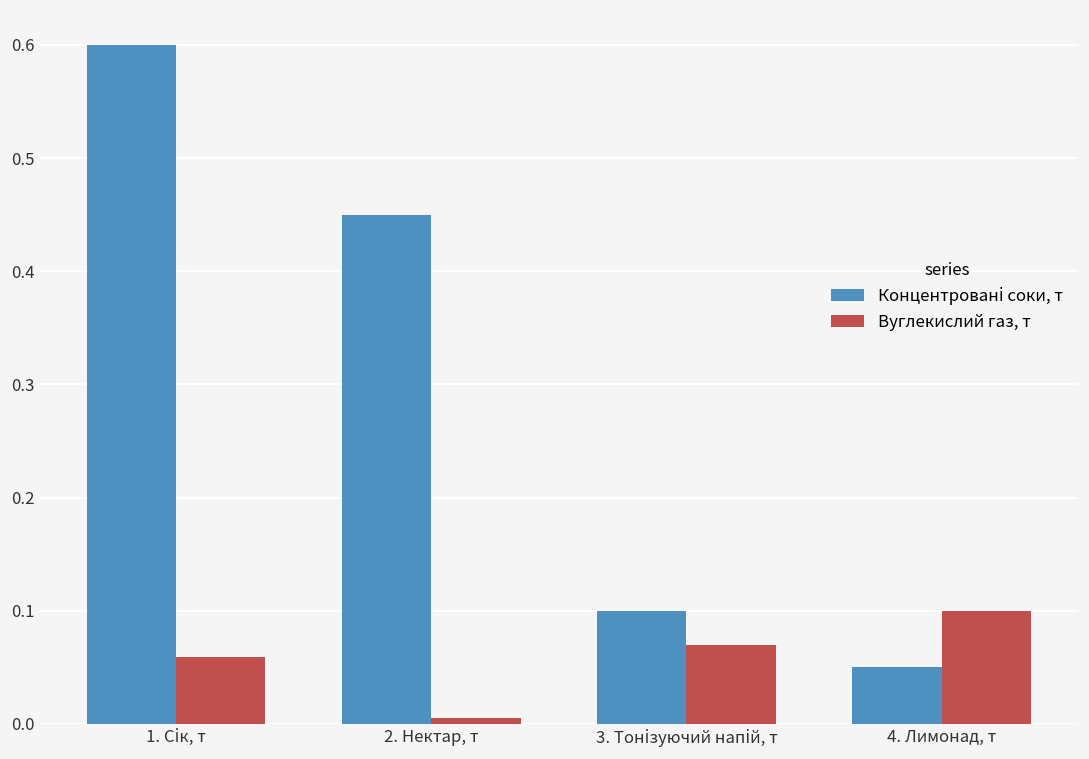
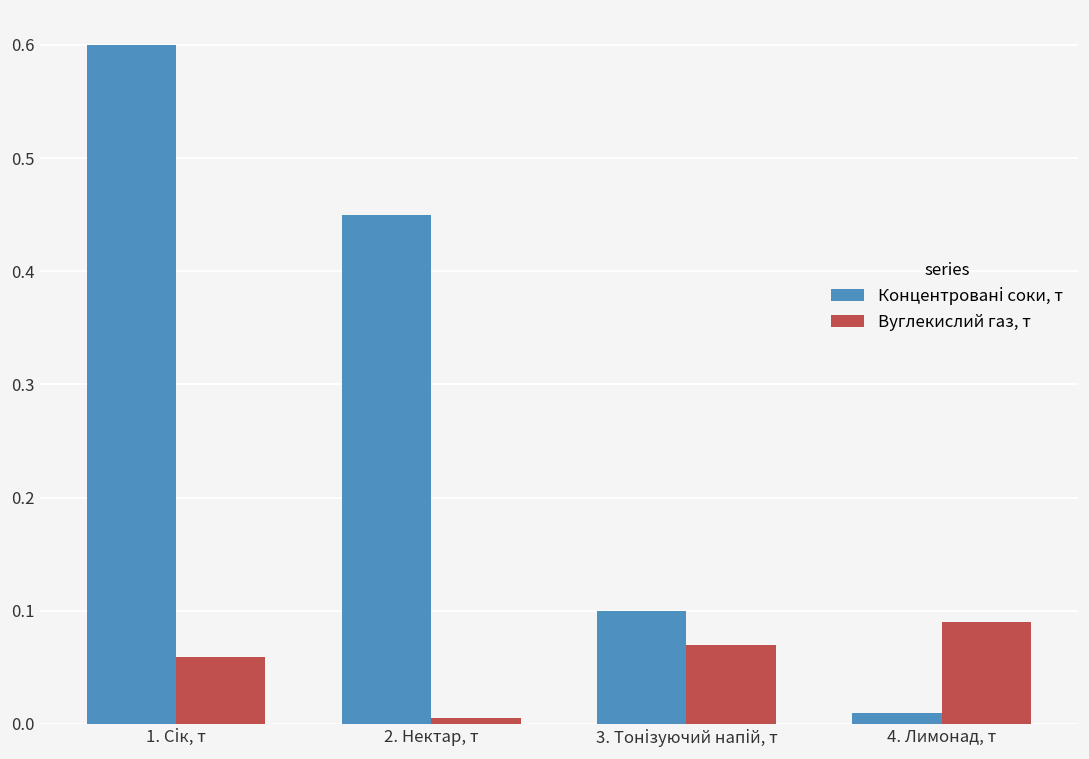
Концентровані соки, т, 4. Лимонад, т: 0.05 -> 0.01
Вуглекислий газ, т, 4. Лимонад, т: 0.10 -> 0.09
